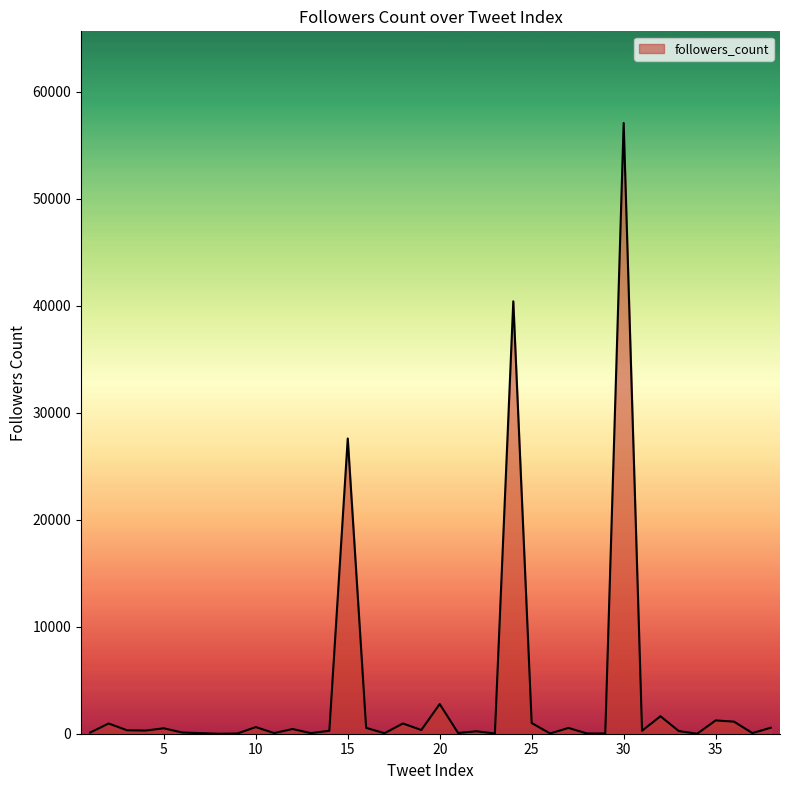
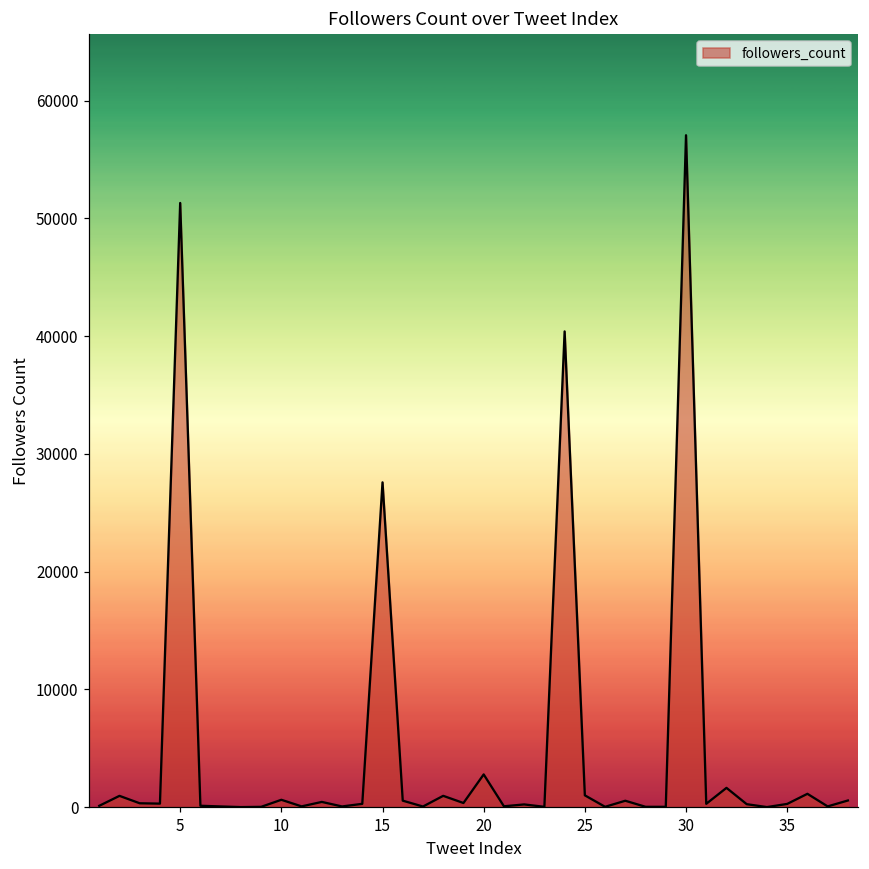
5: 500 -> 51300
35: 1200 -> 300
